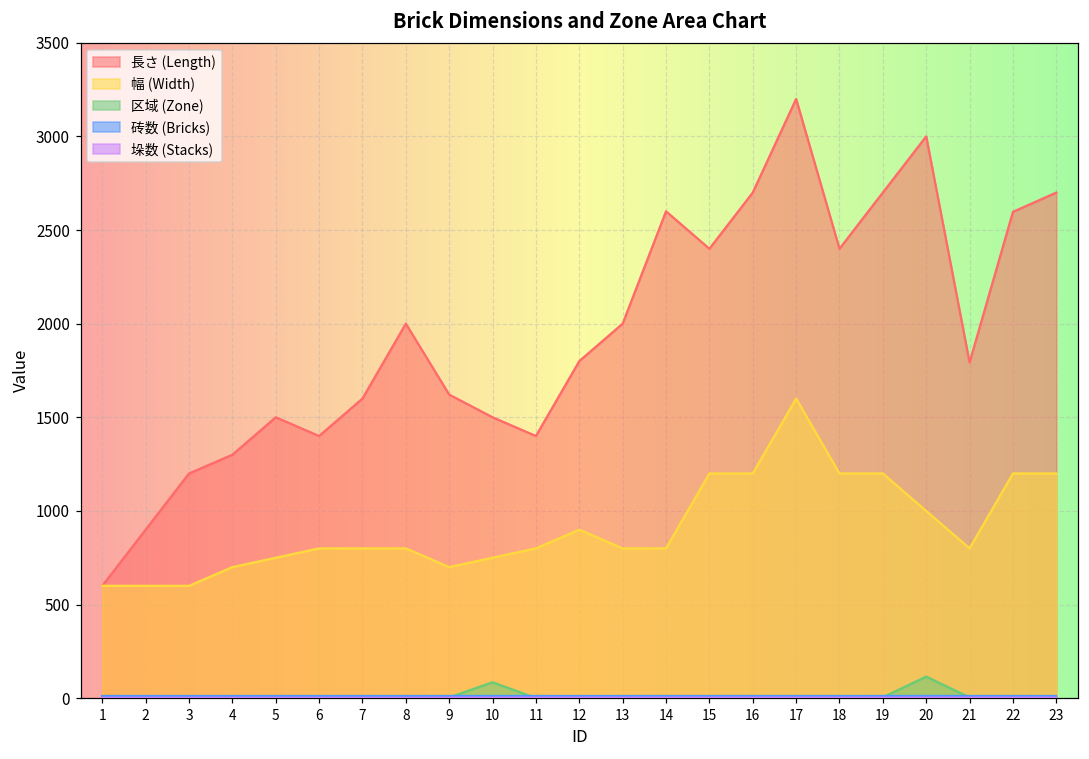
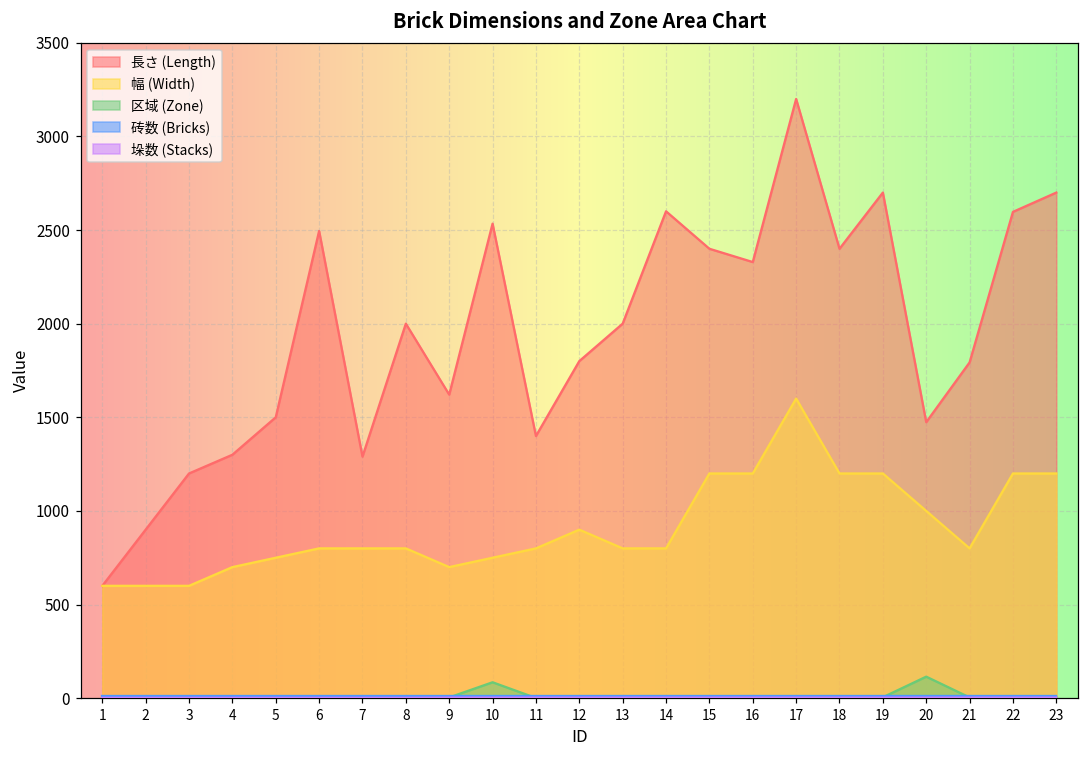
長さ (Length), 6: 1400 -> 2500
長さ (Length), 7: 1600 -> 1290
長さ (Length), 10: 1500 -> 2530
長さ (Length), 16: 2700 -> 2330
長さ (Length), 20: 3000 -> 1470
